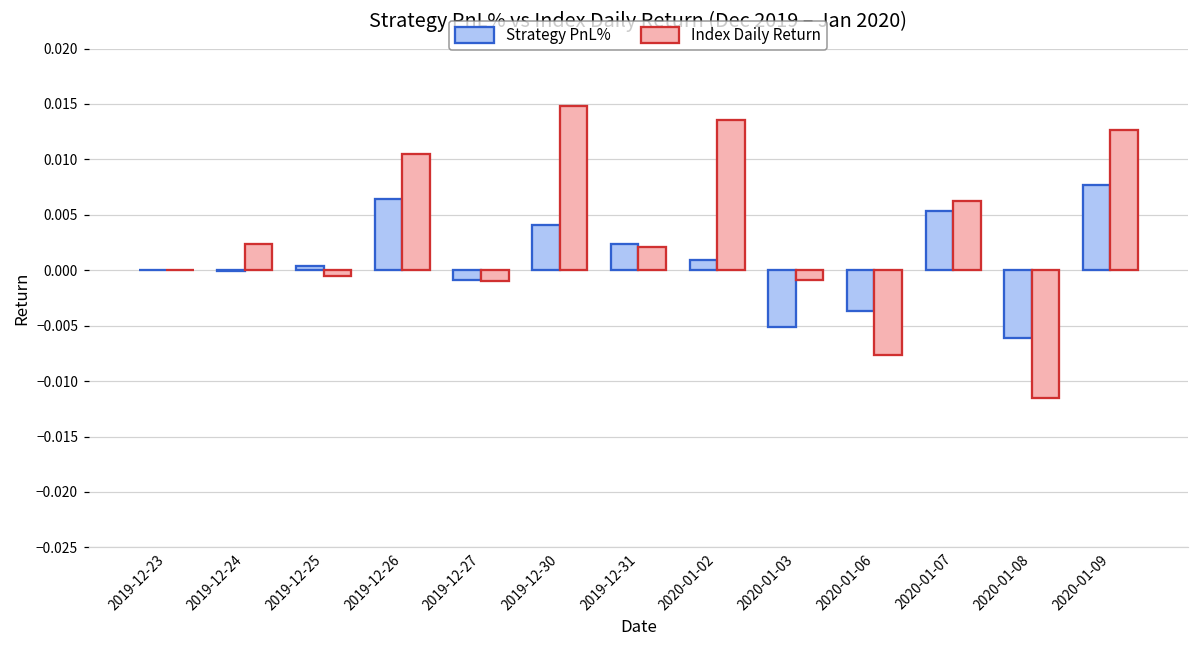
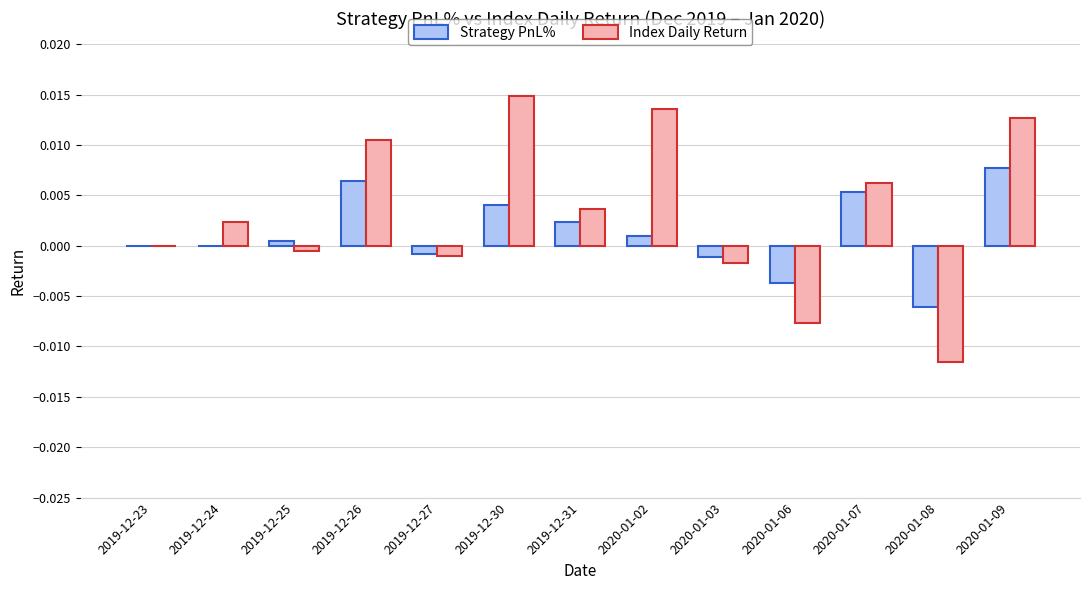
Index Daily Return, 2019-12-31: 0.0021 -> 0.0037
Strategy PnL%, 2020-01-03: -0.0052 -> -0.0011
Index Daily Return, 2020-01-03: -0.0009 -> -0.0018
